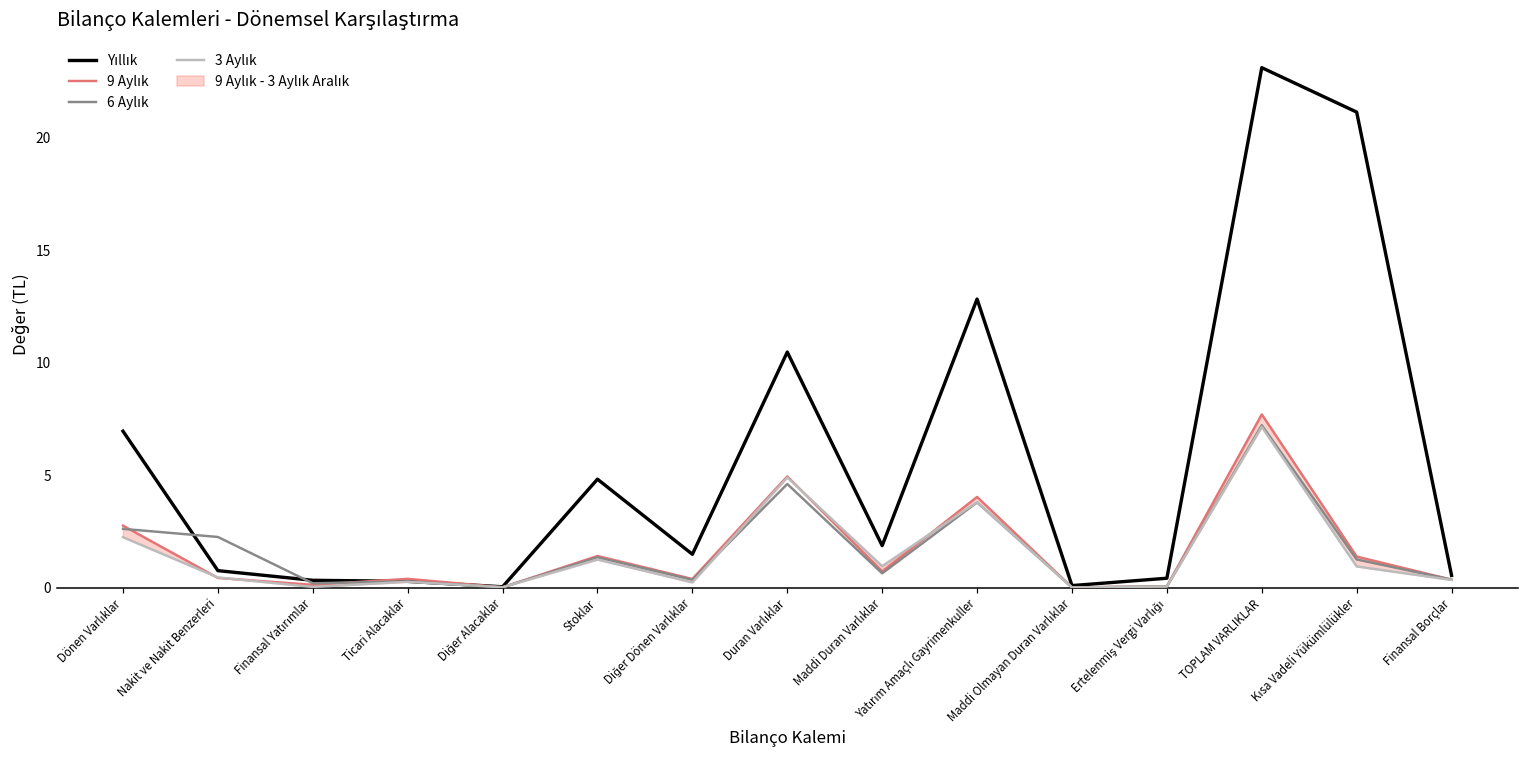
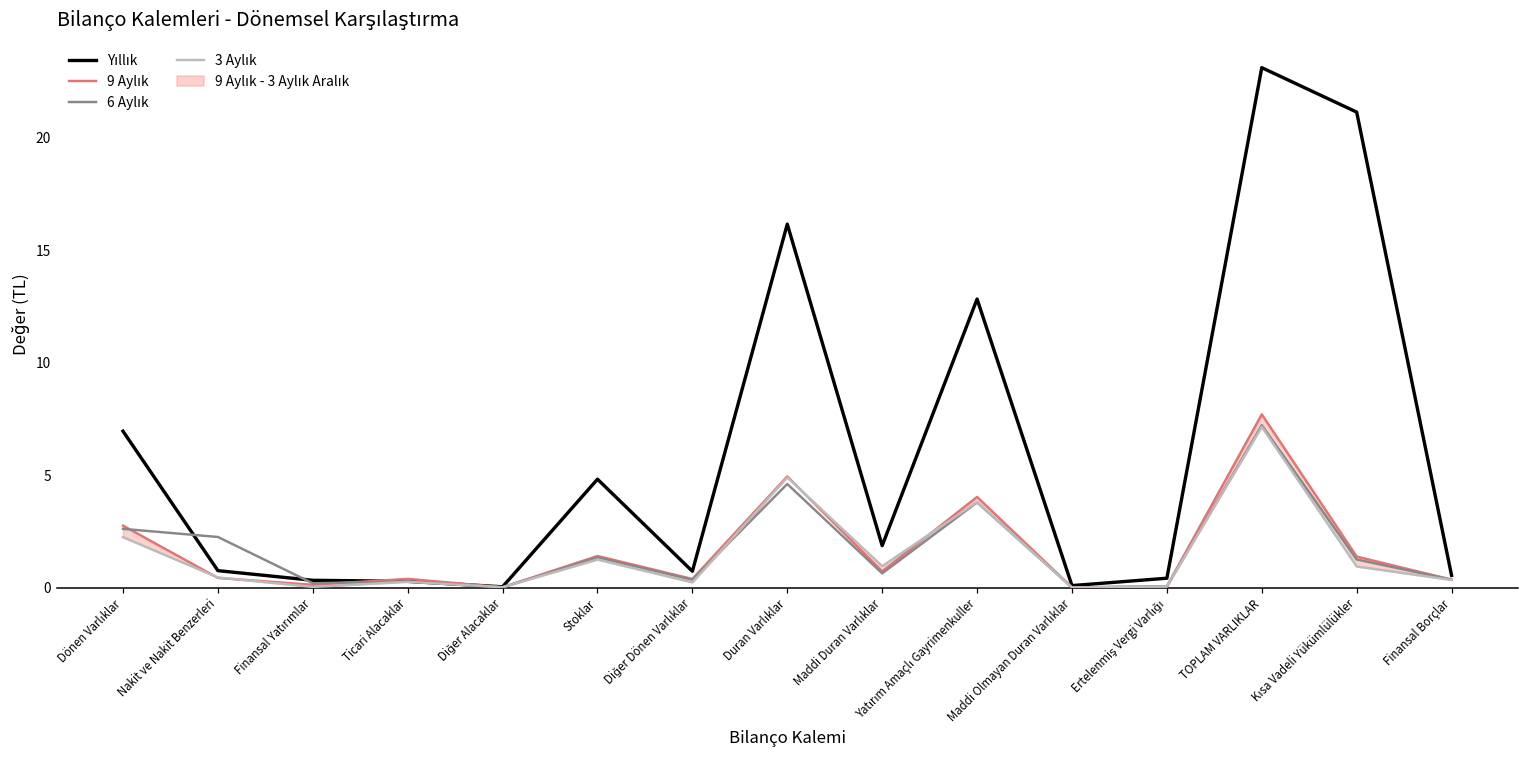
Yıllık, Diğer Dönen Varlıklar: 1.5 -> 0.7
Yıllık, Duran Varlıklar: 10.5 -> 16.2
